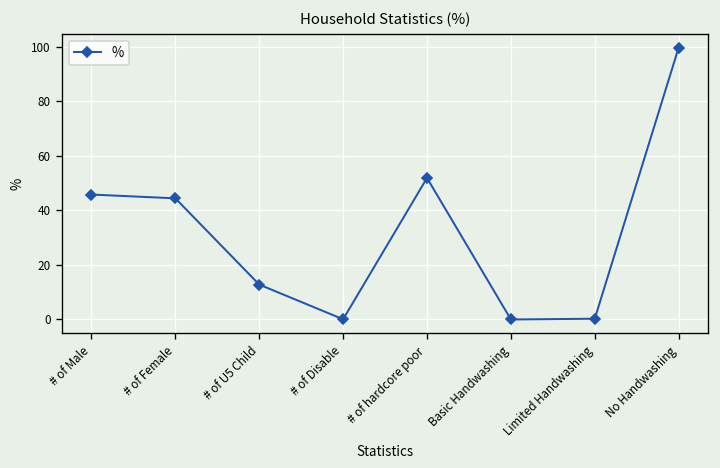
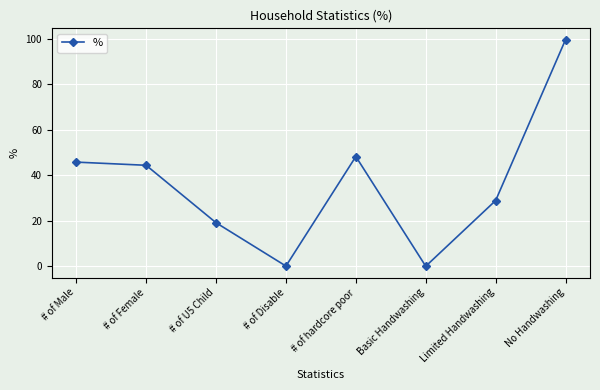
# of U5 Child: 13 -> 19
# of hardcore poor: 52 -> 48
Limited Handwashing: 0 -> 29
